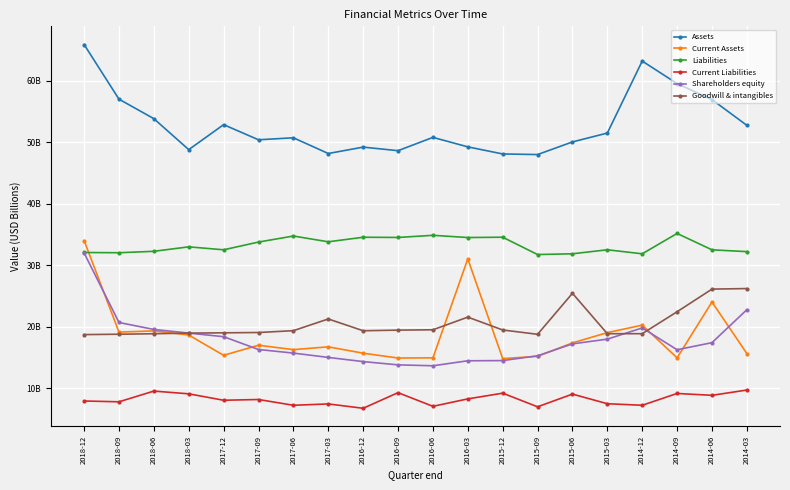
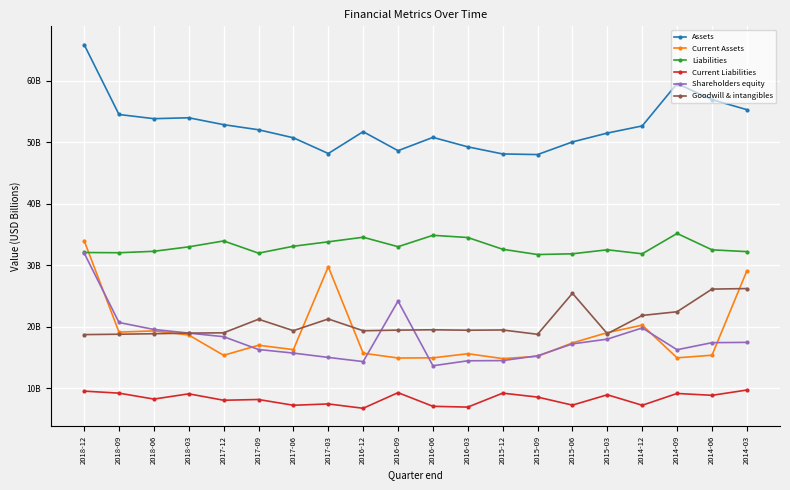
Current Liabilities, 2018-12: 8000000000 -> 10000000000
Assets, 2018-09: 57000000000 -> 55000000000
Current Liabilities, 2018-09: 8000000000 -> 9000000000
Current Liabilities, 2018-06: 10000000000 -> 8000000000
Assets, 2018-03: 49000000000 -> 54000000000
Liabilities, 2017-12: 33000000000 -> 34000000000
Assets, 2017-09: 50000000000 -> 52000000000
Liabilities, 2017-09: 34000000000 -> 32000000000
Goodwill & intangibles, 2017-09: 19000000000 -> 21000000000
Liabilities, 2017-06: 35000000000 -> 33000000000
Current Assets, 2017-03: 17000000000 -> 30000000000
Assets, 2016-12: 49000000000 -> 52000000000
Liabilities, 2016-09: 35000000000 -> 33000000000
Shareholders equity, 2016-09: 14000000000 -> 24000000000
Current Assets, 2016-03: 31000000000 -> 16000000000
Current Liabilities, 2016-03: 8000000000 -> 7000000000
Goodwill & intangibles, 2016-03: 22000000000 -> 19000000000
Liabilities, 2015-12: 35000000000 -> 33000000000
Current Liabilities, 2015-09: 7000000000 -> 9000000000
Current Liabilities, 2015-06: 9000000000 -> 7000000000
Current Liabilities, 2015-03: 7000000000 -> 9000000000
Assets, 2014-12: 63000000000 -> 53000000000
Goodwill & intangibles, 2014-12: 19000000000 -> 22000000000
Current Assets, 2014-06: 24000000000 -> 15000000000
Assets, 2014-03: 53000000000 -> 55000000000
Current Assets, 2014-03: 16000000000 -> 29000000000
Shareholders equity, 2014-03: 23000000000 -> 17000000000
